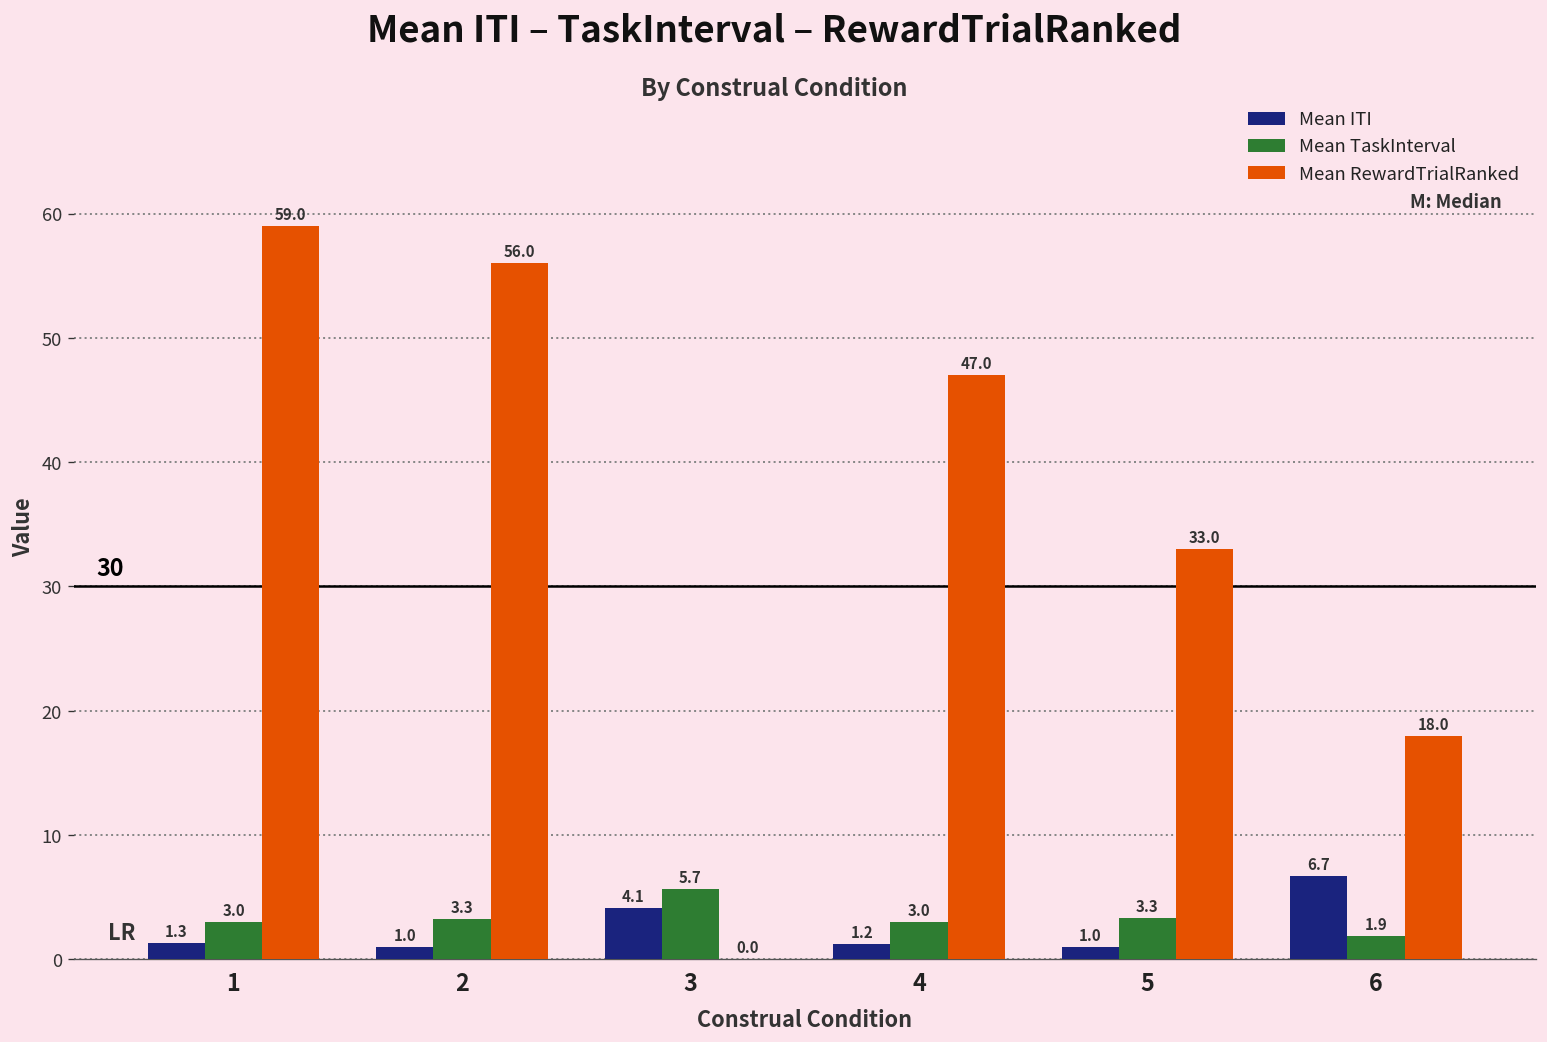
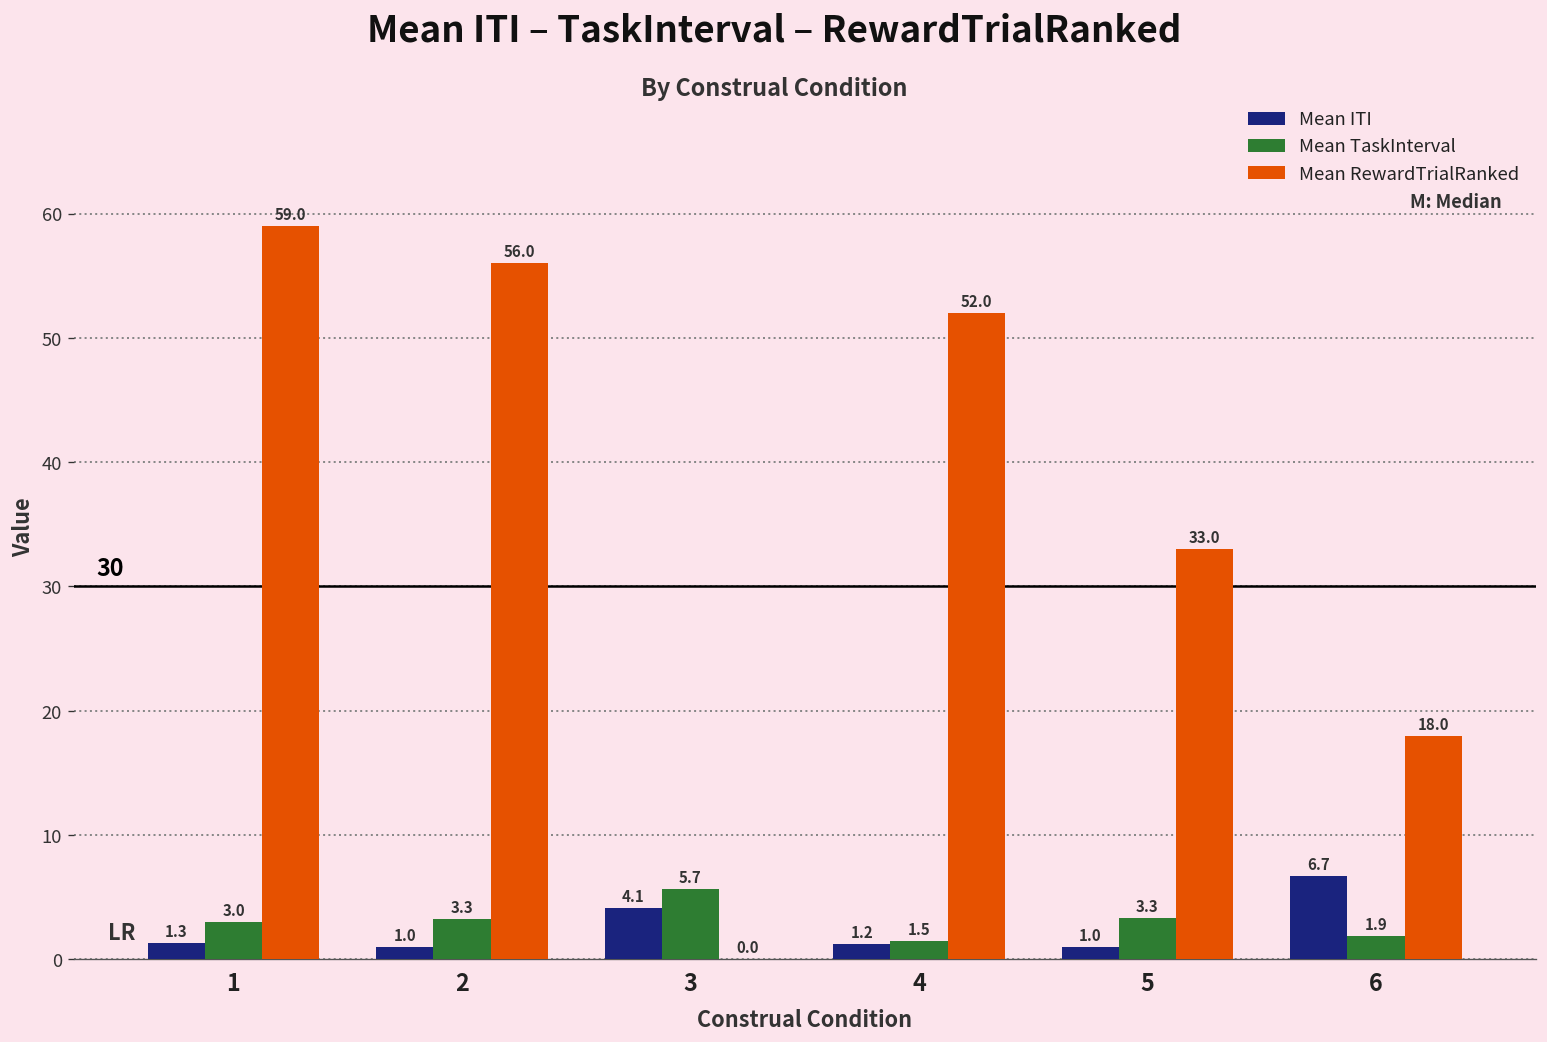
Mean TaskInterval, 4: 3.0 -> 1.5
Mean RewardTrialRanked, 4: 47.0 -> 52.0
